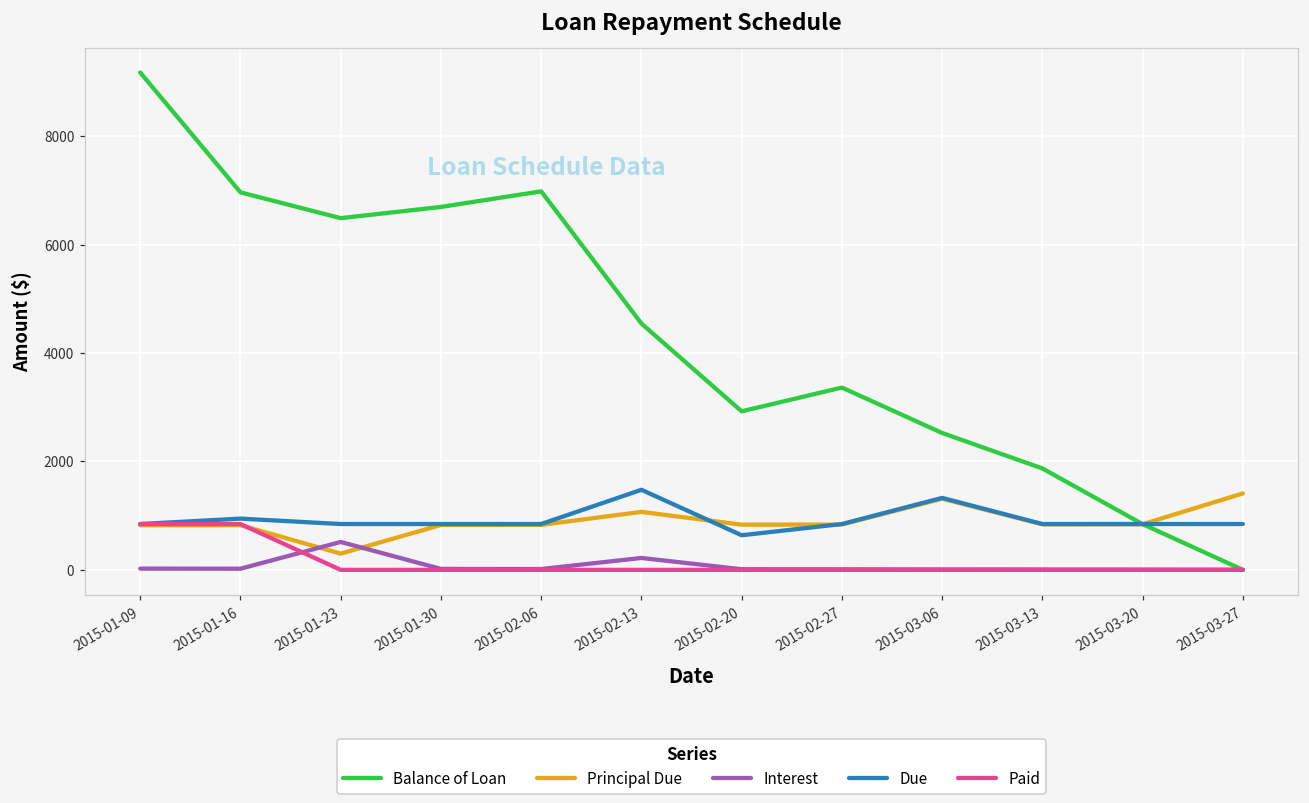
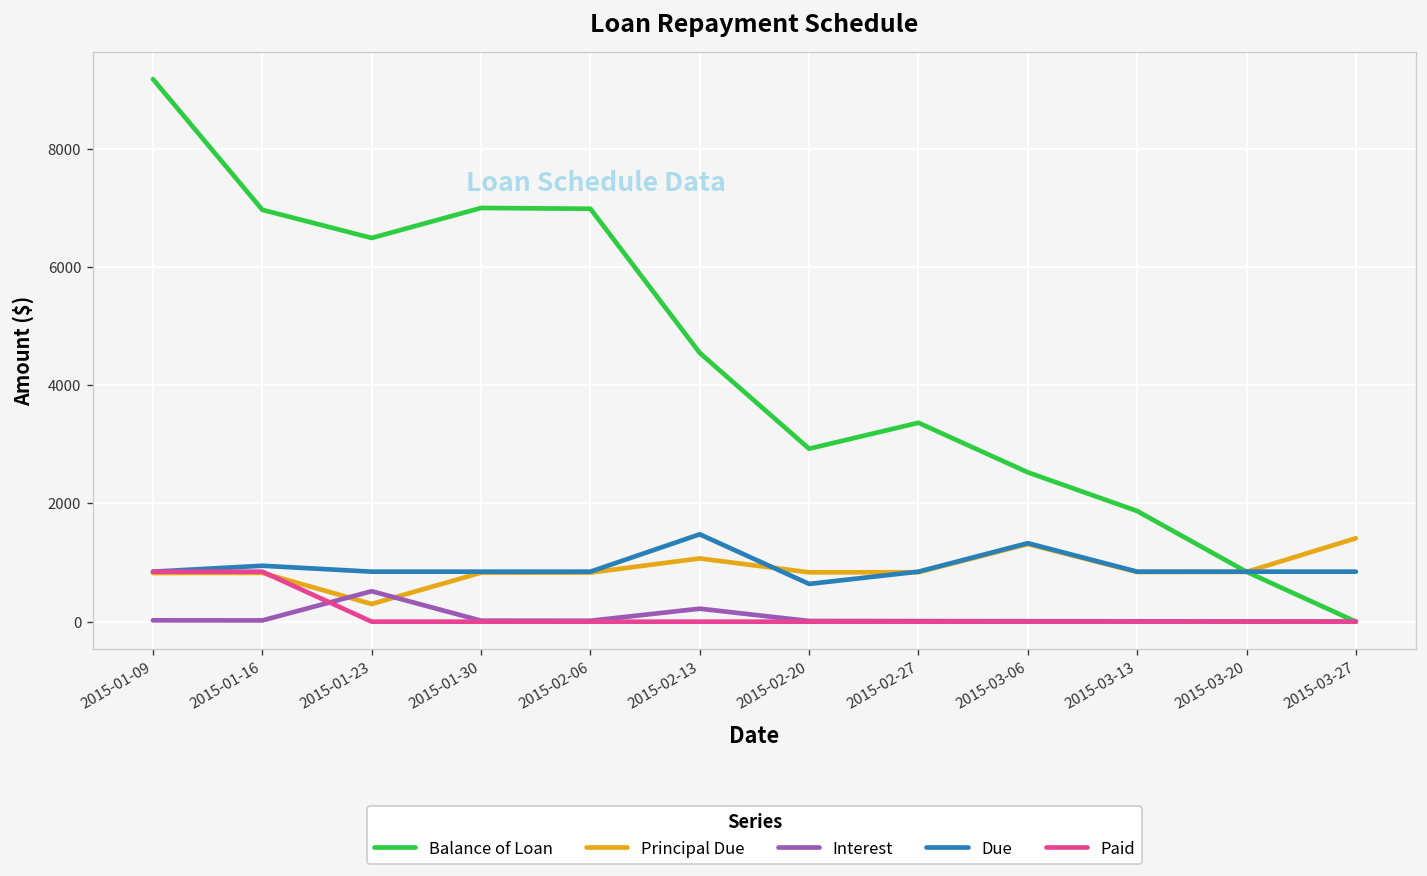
Balance of Loan, 2015-01-30: 6700 -> 7000
